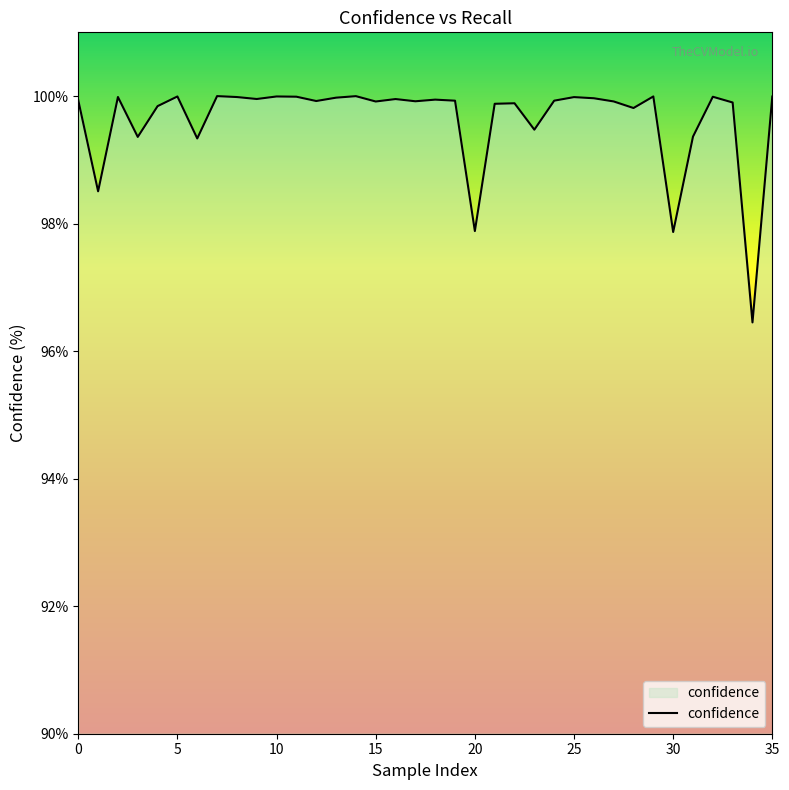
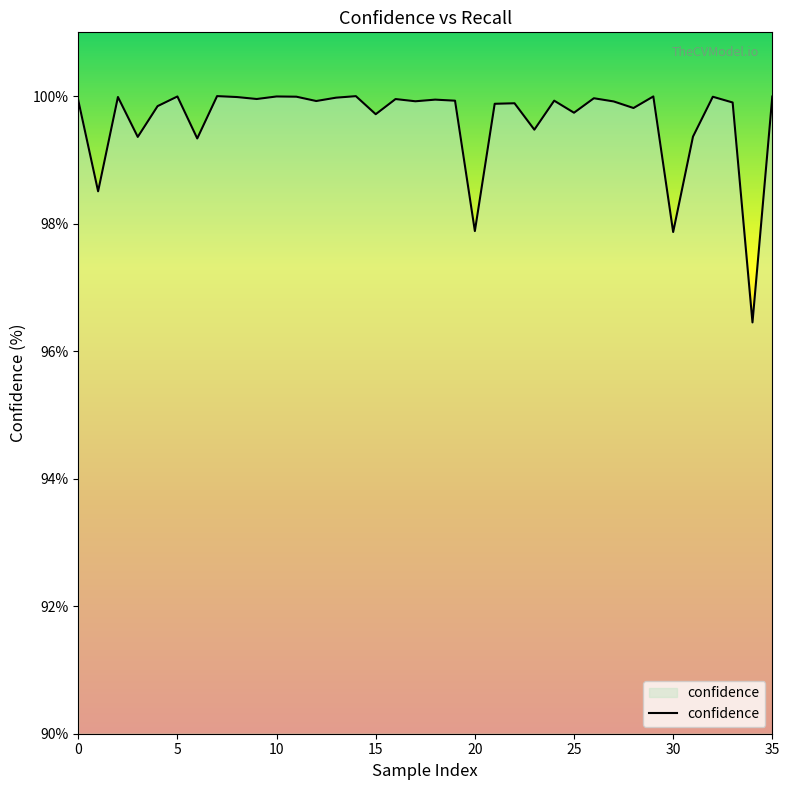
15: 99.9% -> 99.7%
25: 100.0% -> 99.7%
